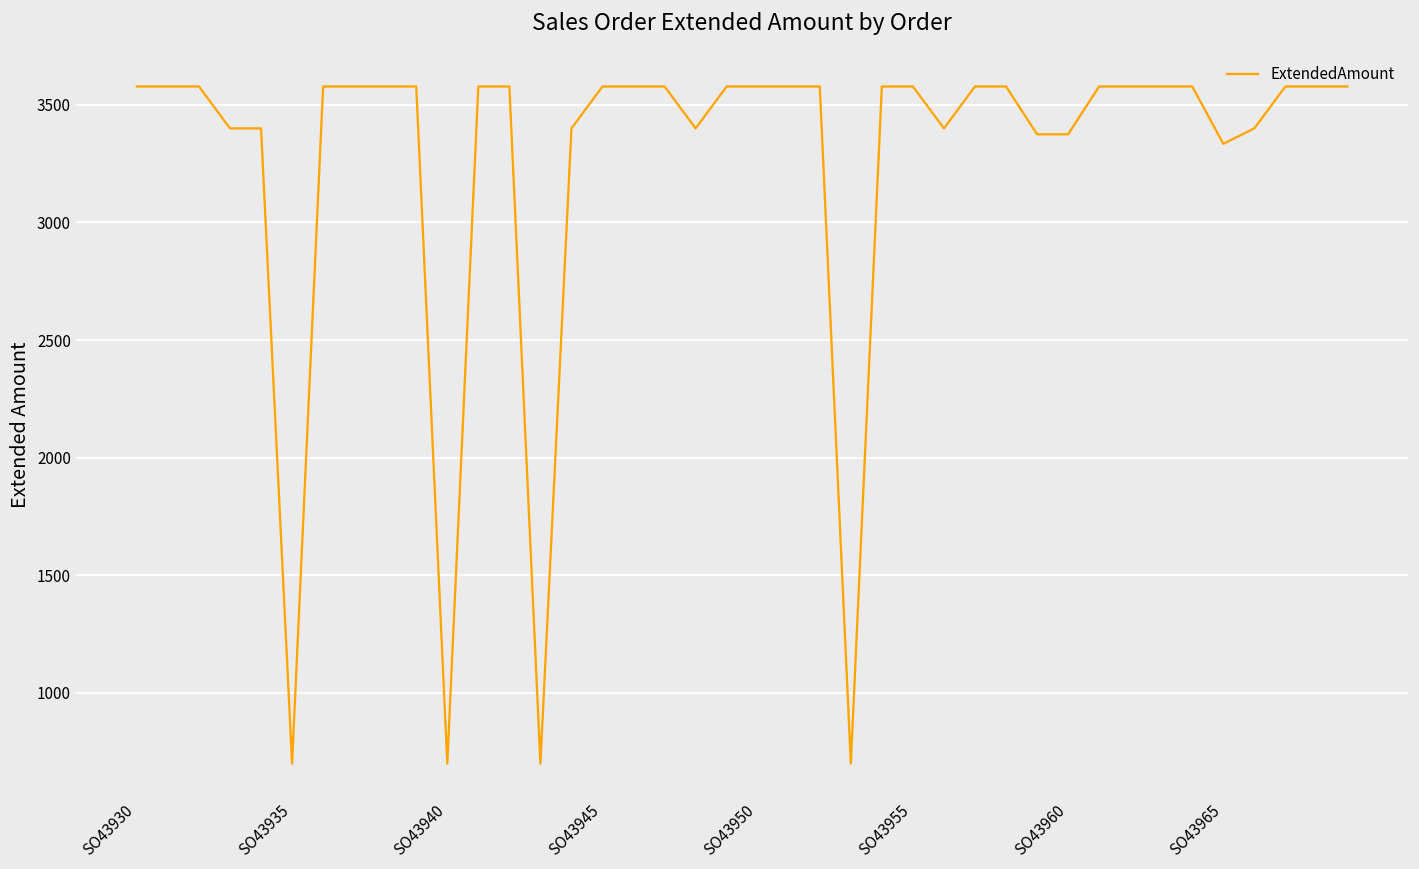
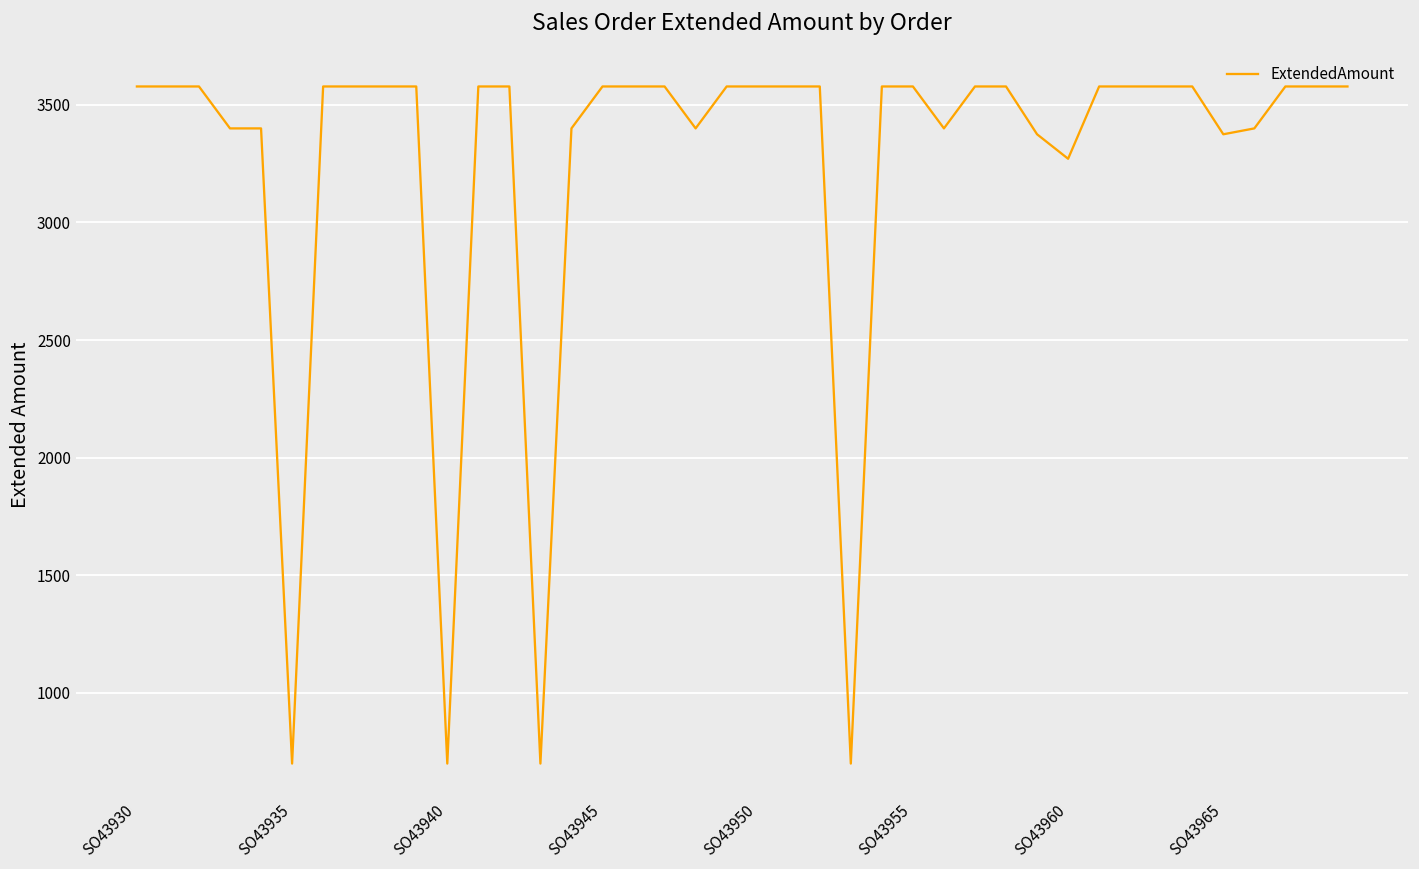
SO43960: 3370 -> 3270
SO43965: 3330 -> 3370
